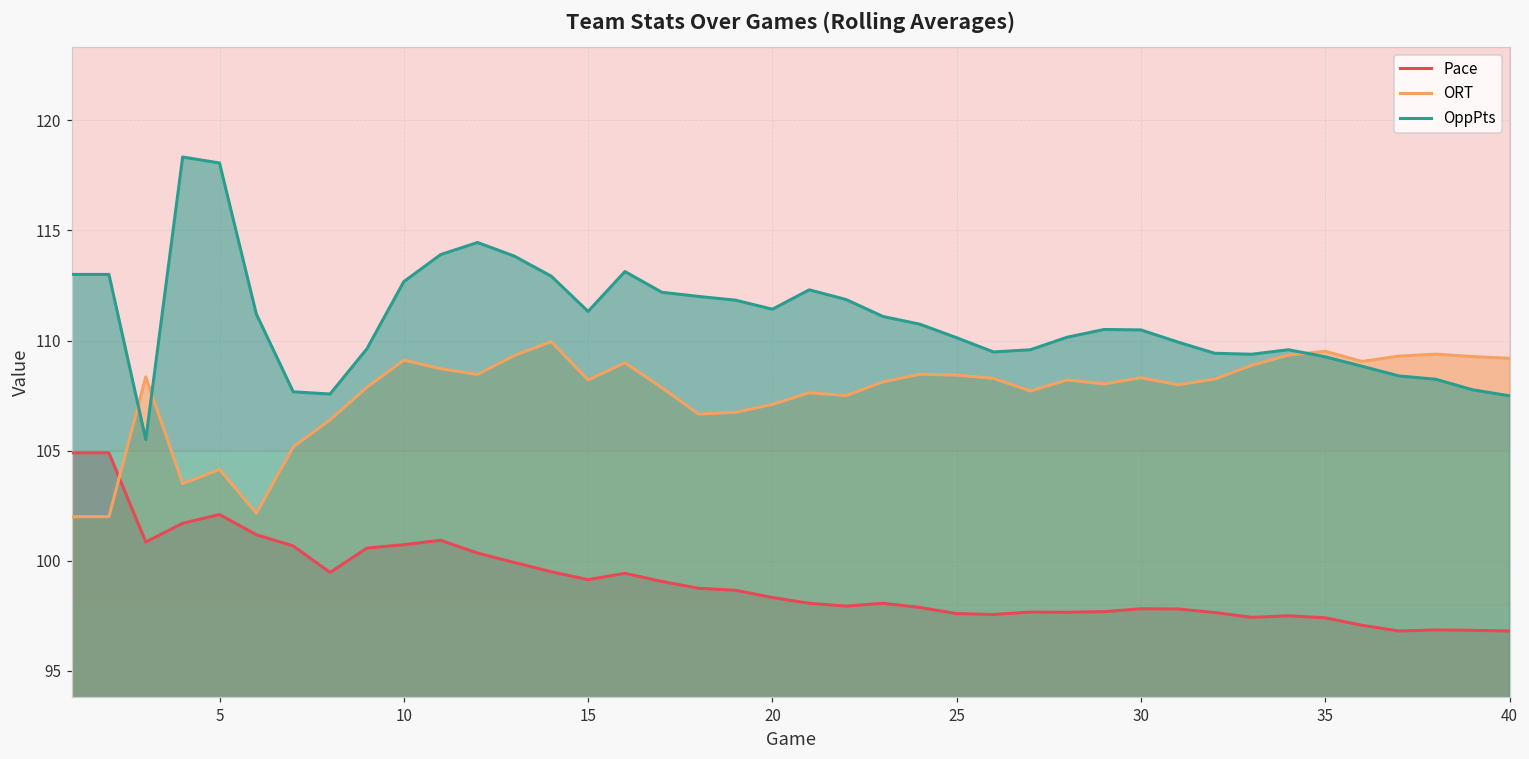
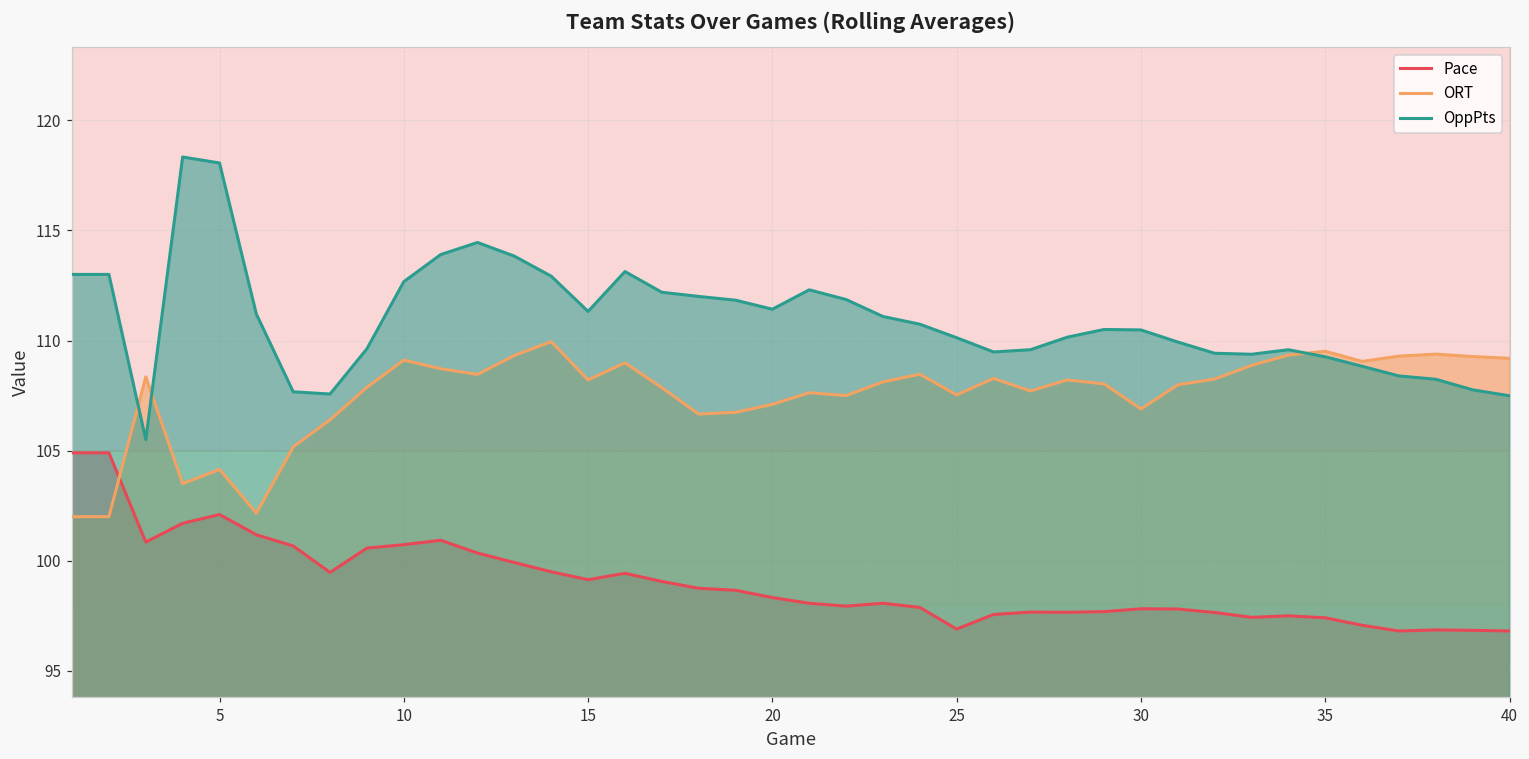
Pace, 25: 97.6 -> 96.9
ORT, 25: 108.4 -> 107.5
ORT, 30: 108.3 -> 106.9
